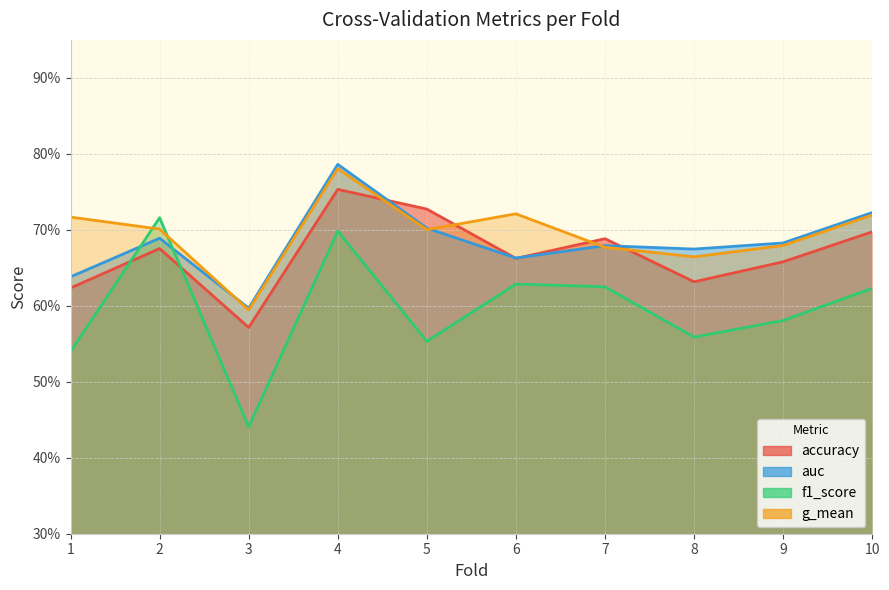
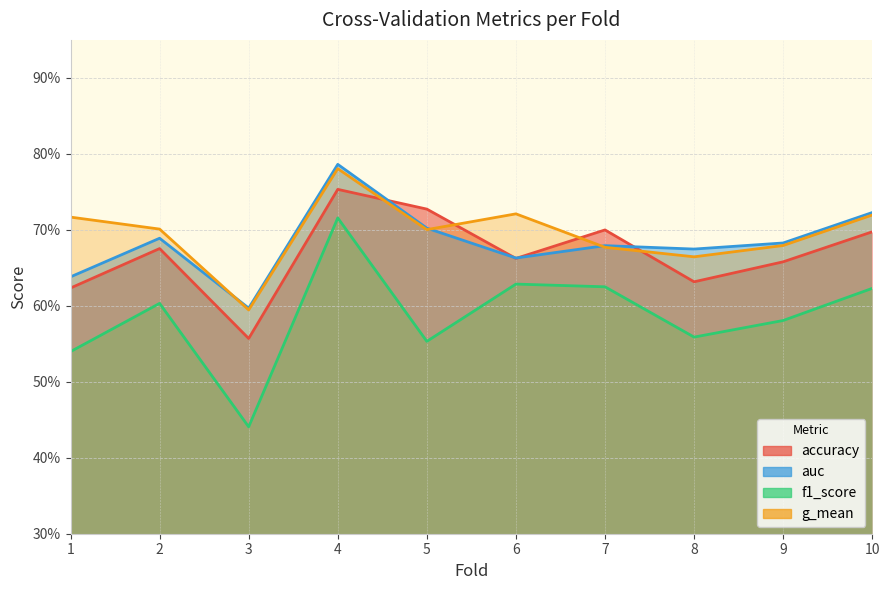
f1_score, 2: 72% -> 60%
accuracy, 3: 57% -> 56%
f1_score, 4: 70% -> 72%
accuracy, 7: 69% -> 70%
